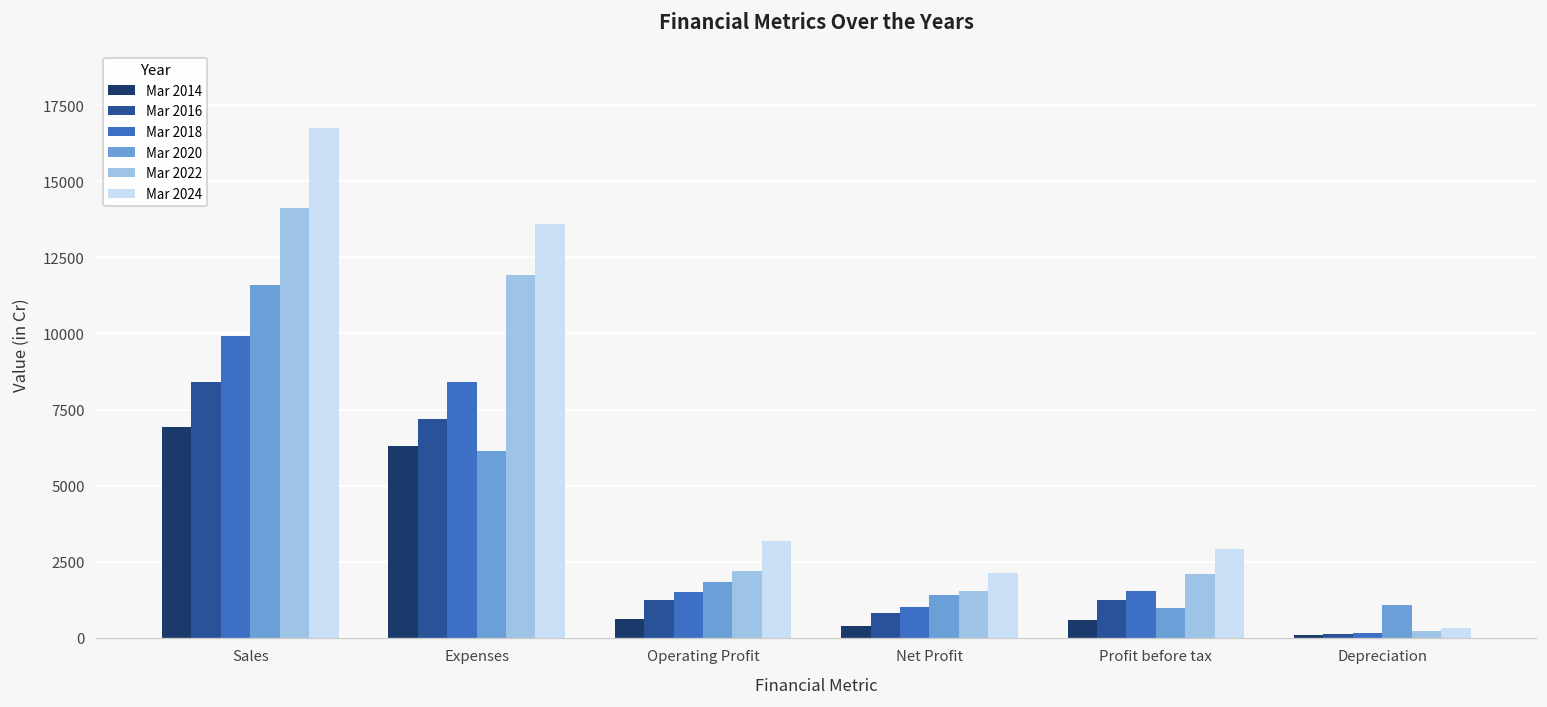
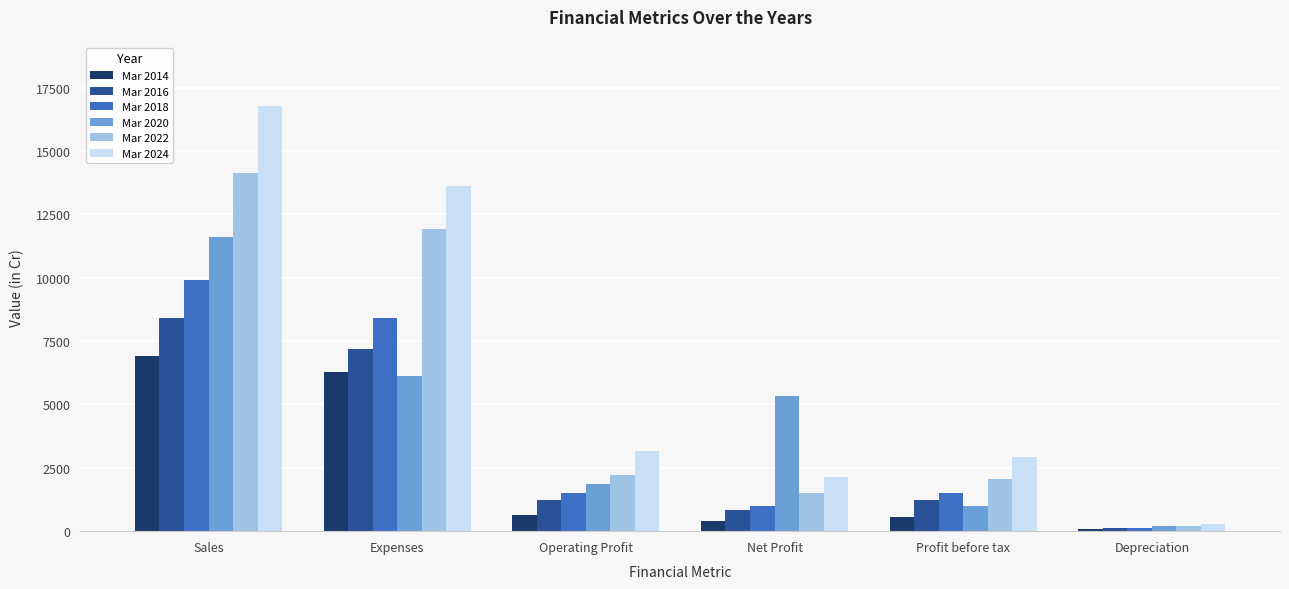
Mar 2020, Net Profit: 1400 -> 5300
Mar 2020, Depreciation: 1100 -> 200
